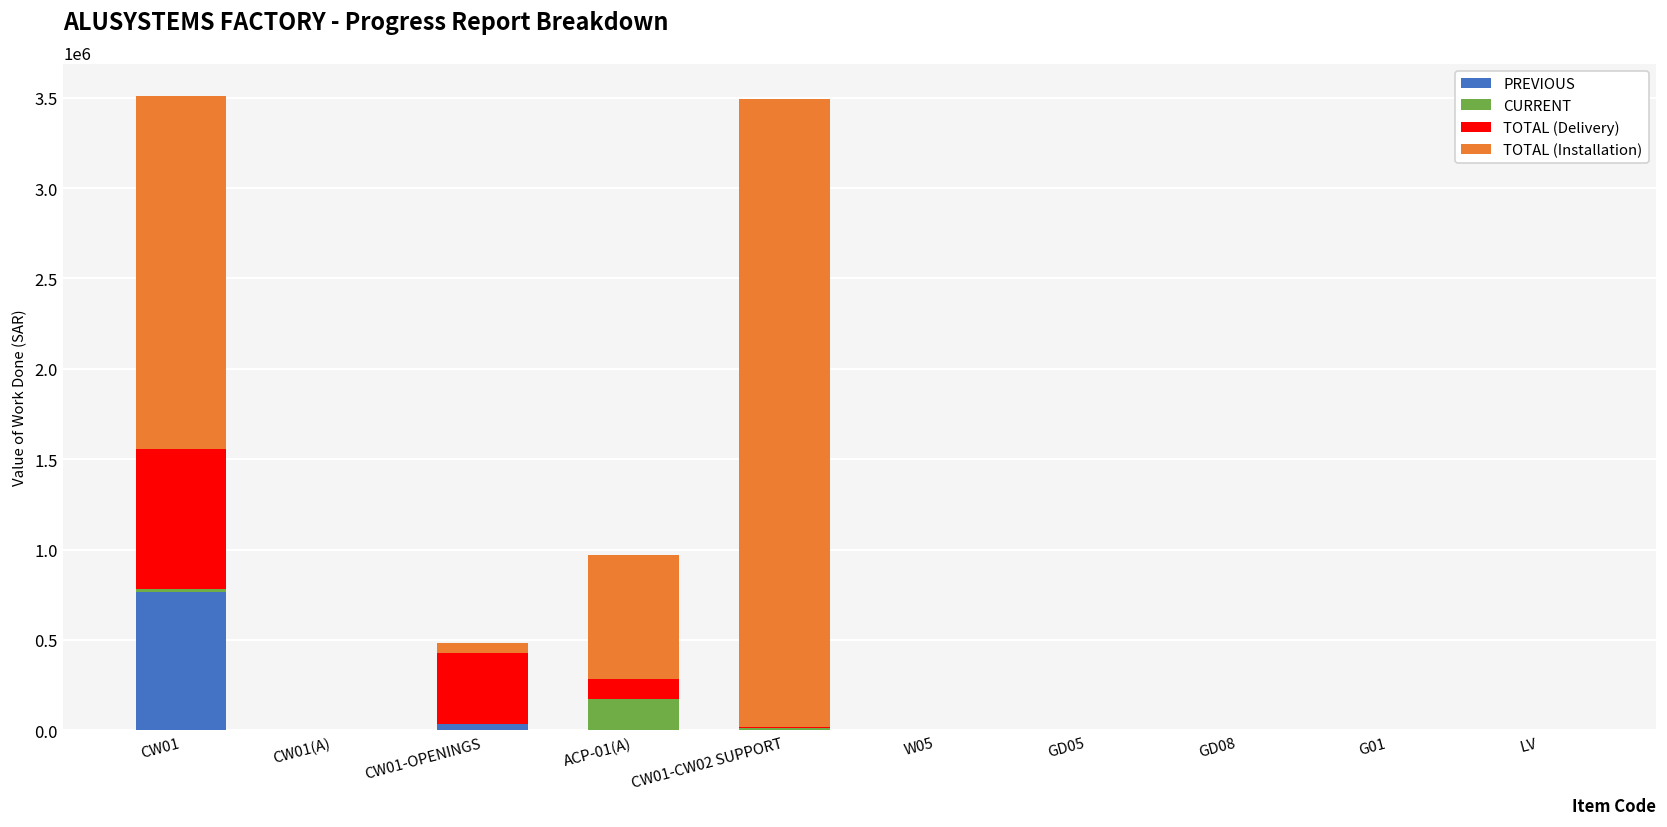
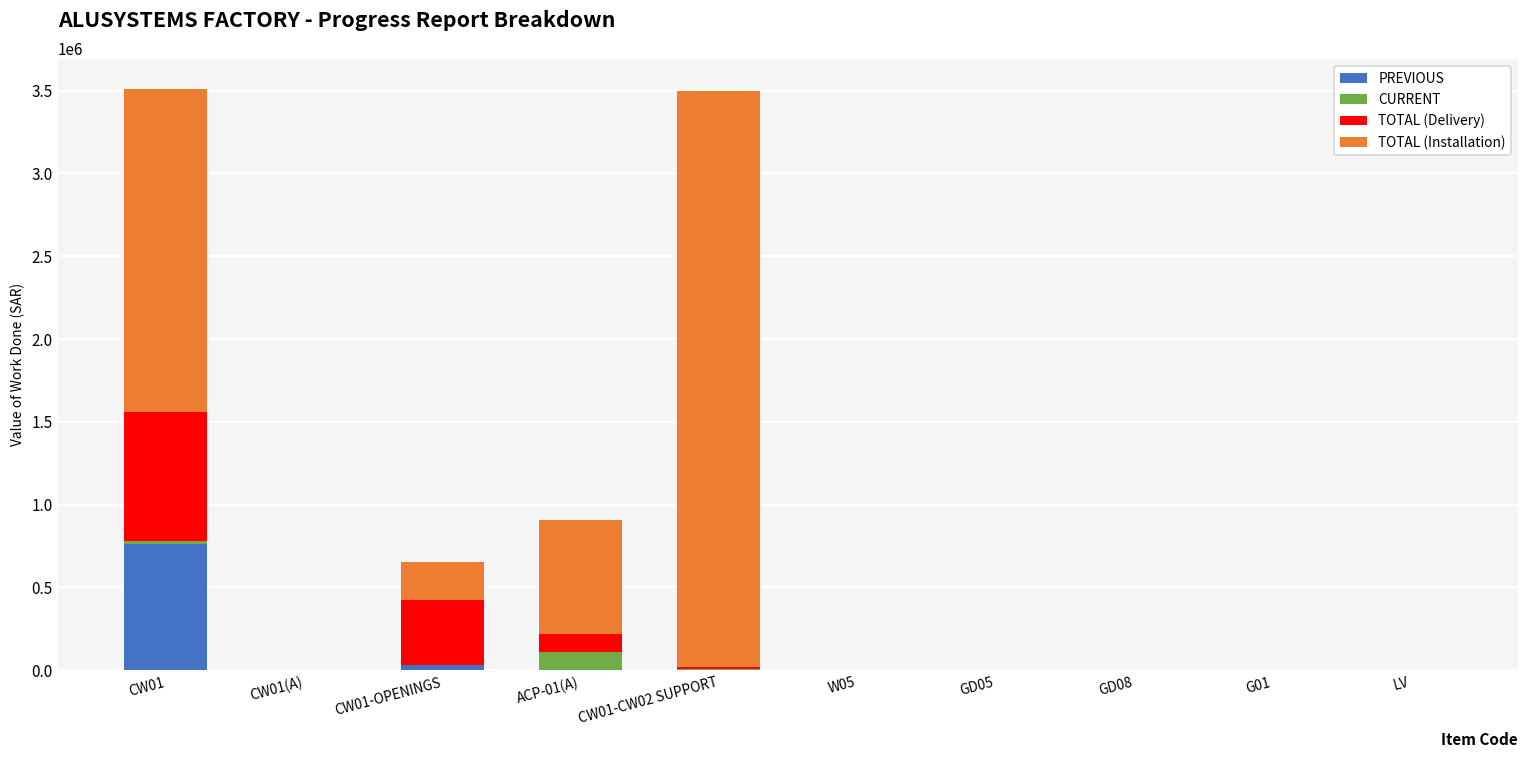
TOTAL (Installation), CW01-OPENINGS: 60000 -> 230000
CURRENT, ACP-01(A): 170000 -> 110000
